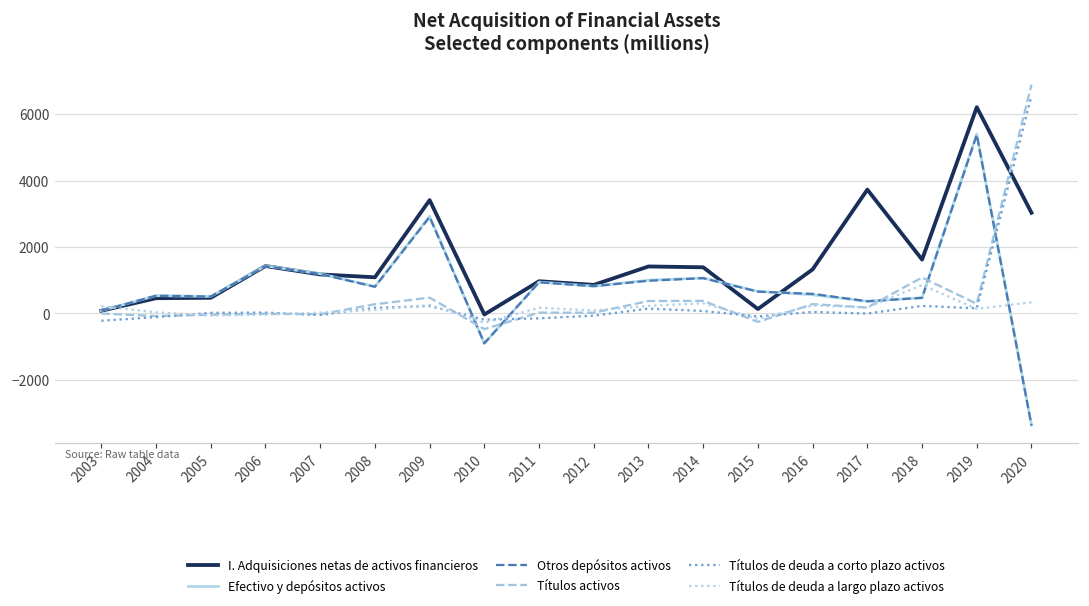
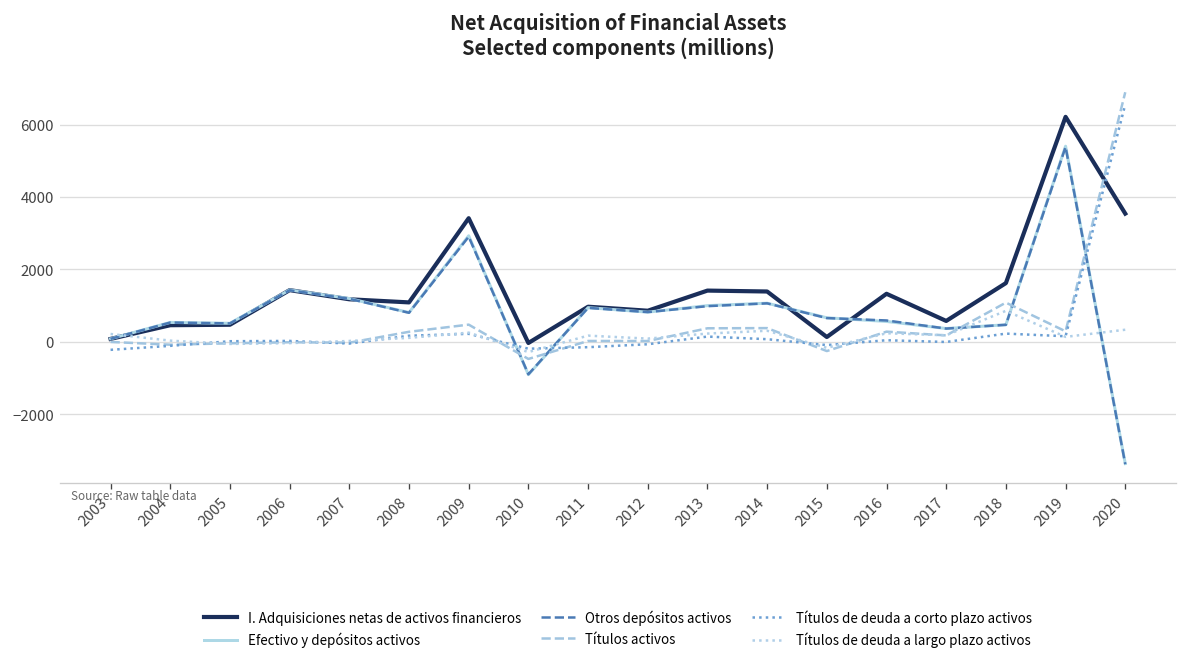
I. Adquisiciones netas de activos financieros, 2017: 3700 -> 600
I. Adquisiciones netas de activos financieros, 2020: 3000 -> 3500
